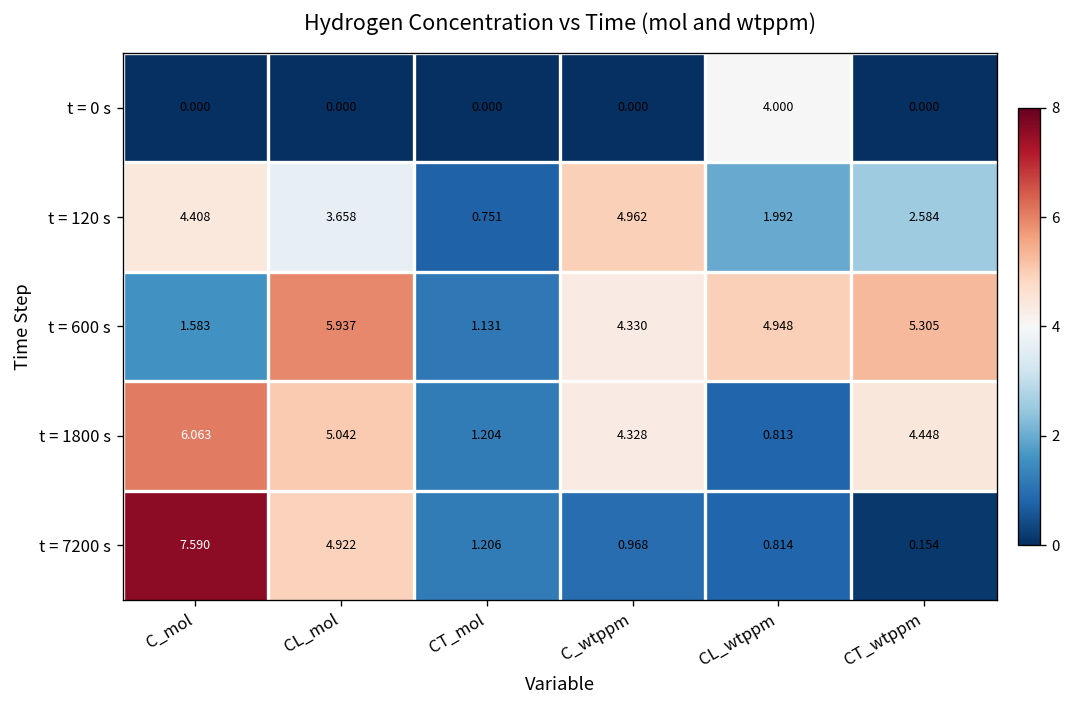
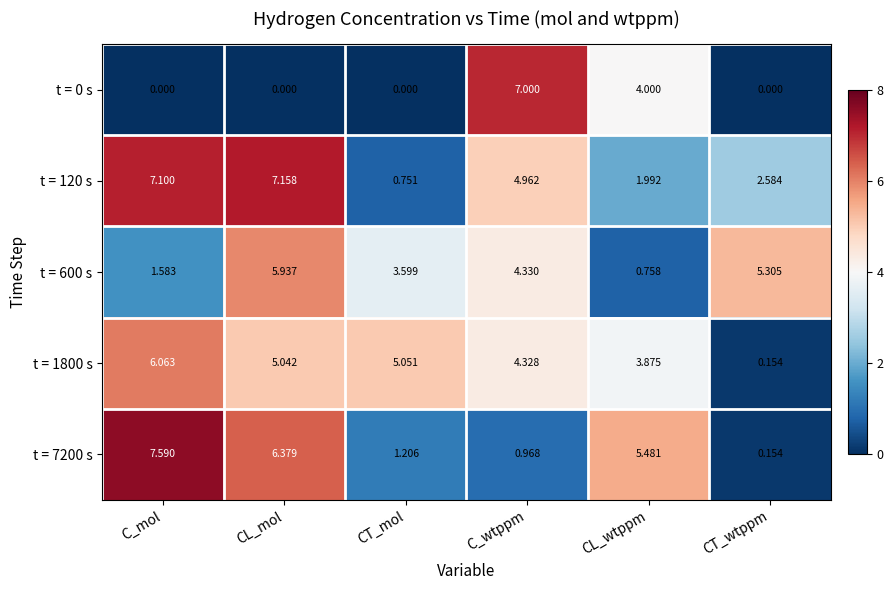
t = 0 s, C_wtppm: 0.000 -> 7.000
t = 120 s, C_mol: 4.408 -> 7.100
t = 120 s, CL_mol: 3.658 -> 7.158
t = 600 s, CT_mol: 1.131 -> 3.599
t = 600 s, CL_wtppm: 4.948 -> 0.758
t = 1800 s, CT_mol: 1.204 -> 5.051
t = 1800 s, CL_wtppm: 0.813 -> 3.875
t = 1800 s, CT_wtppm: 4.448 -> 0.154
t = 7200 s, CL_mol: 4.922 -> 6.379
t = 7200 s, CL_wtppm: 0.814 -> 5.481
